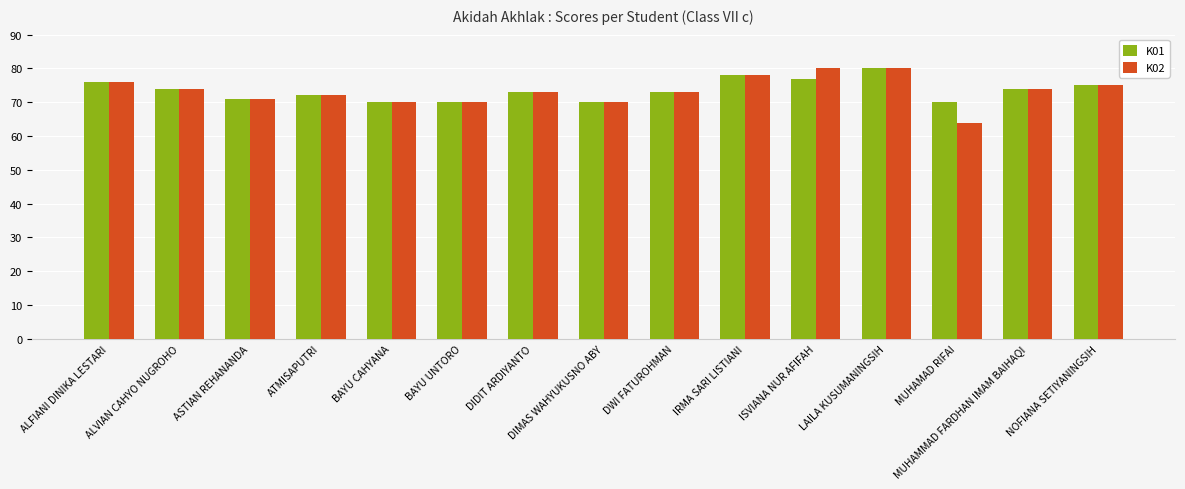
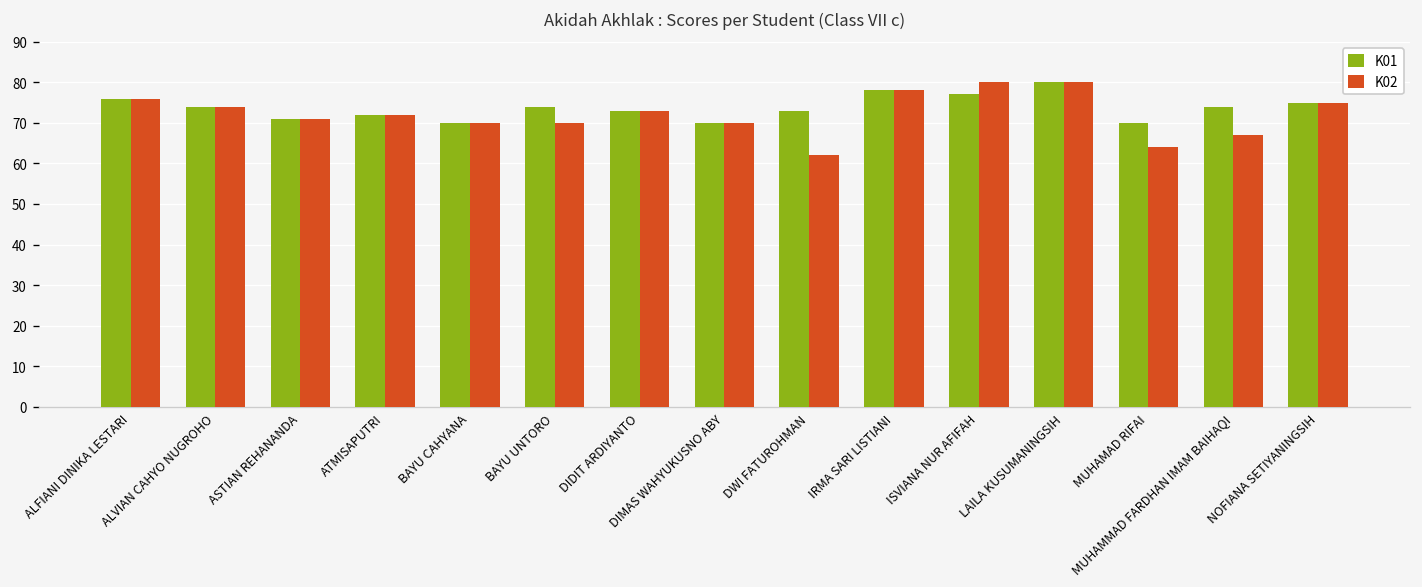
K01, BAYU UNTORO: 70 -> 74
K02, DWI FATUROHMAN: 73 -> 62
K02, MUHAMMAD FARDHAN IMAM BAIHAQI: 74 -> 67
